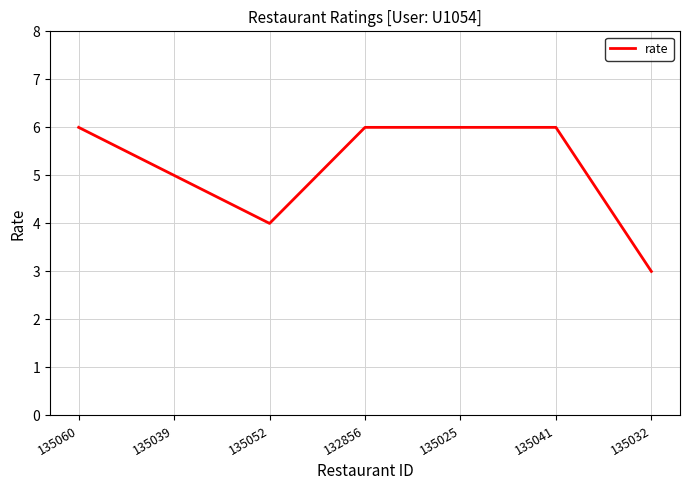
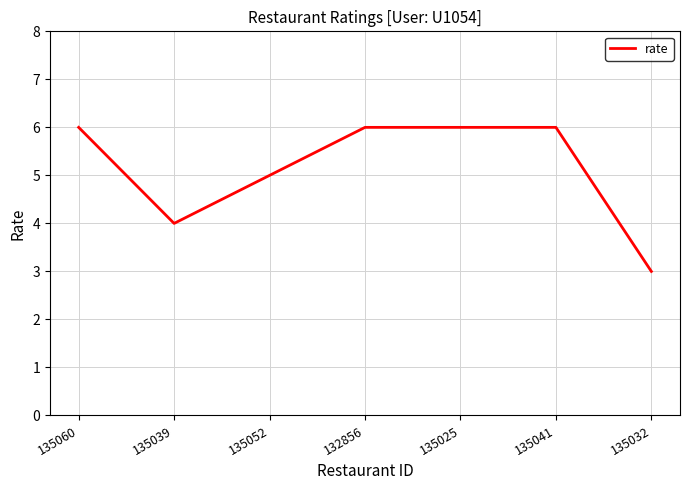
135039: 5 -> 4
135052: 4 -> 5
